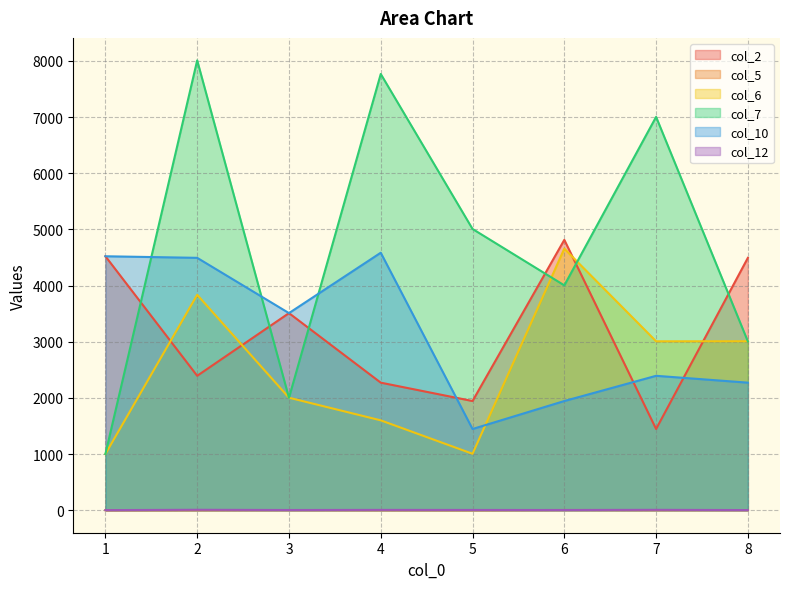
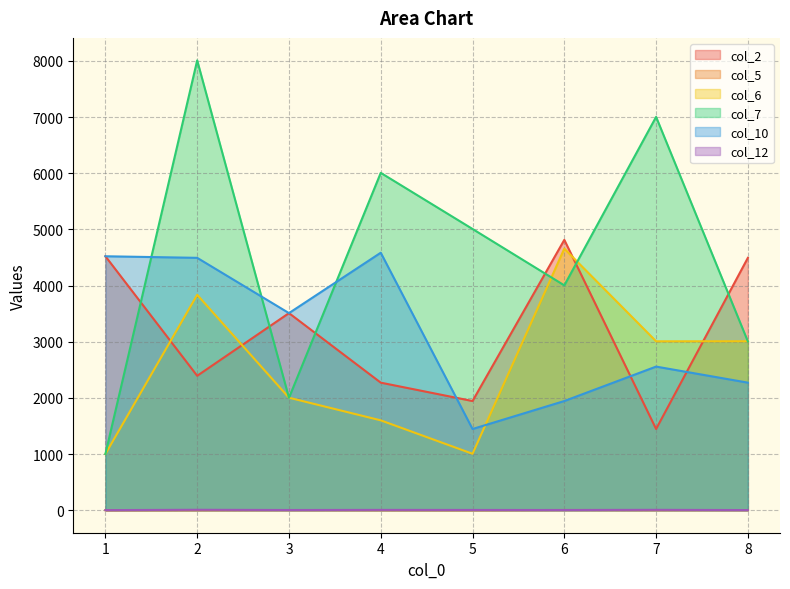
col_7, 4: 7800 -> 6000
col_10, 7: 2400 -> 2600
